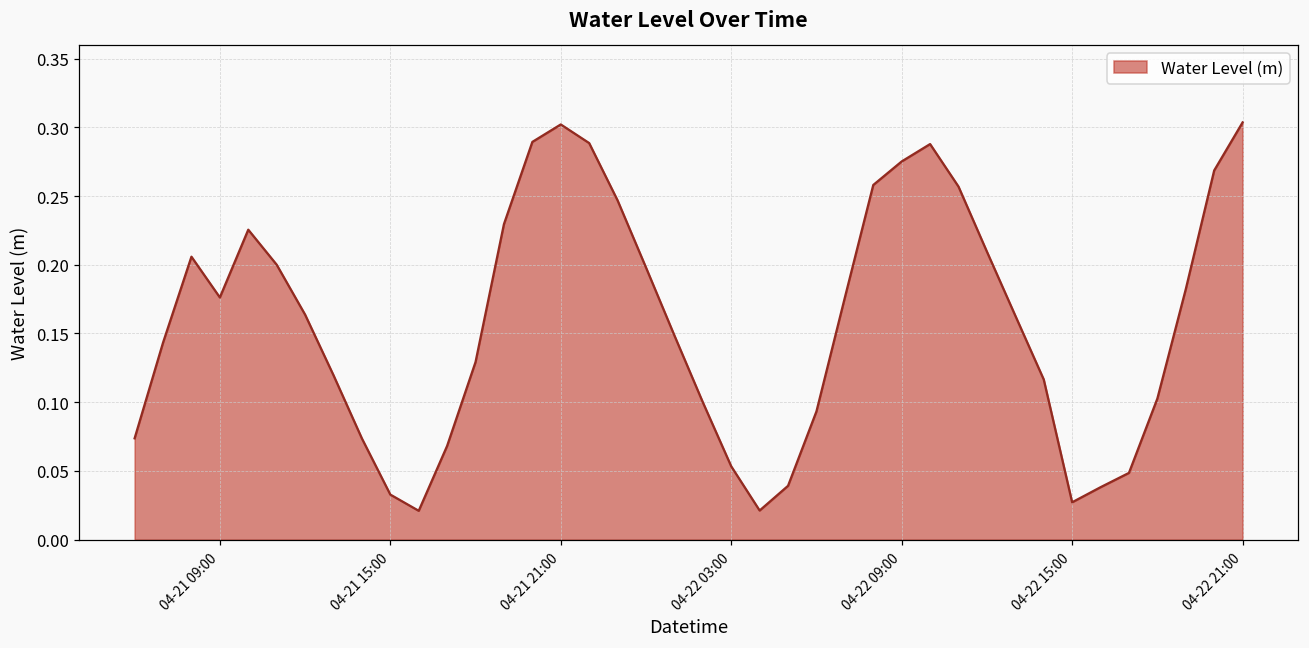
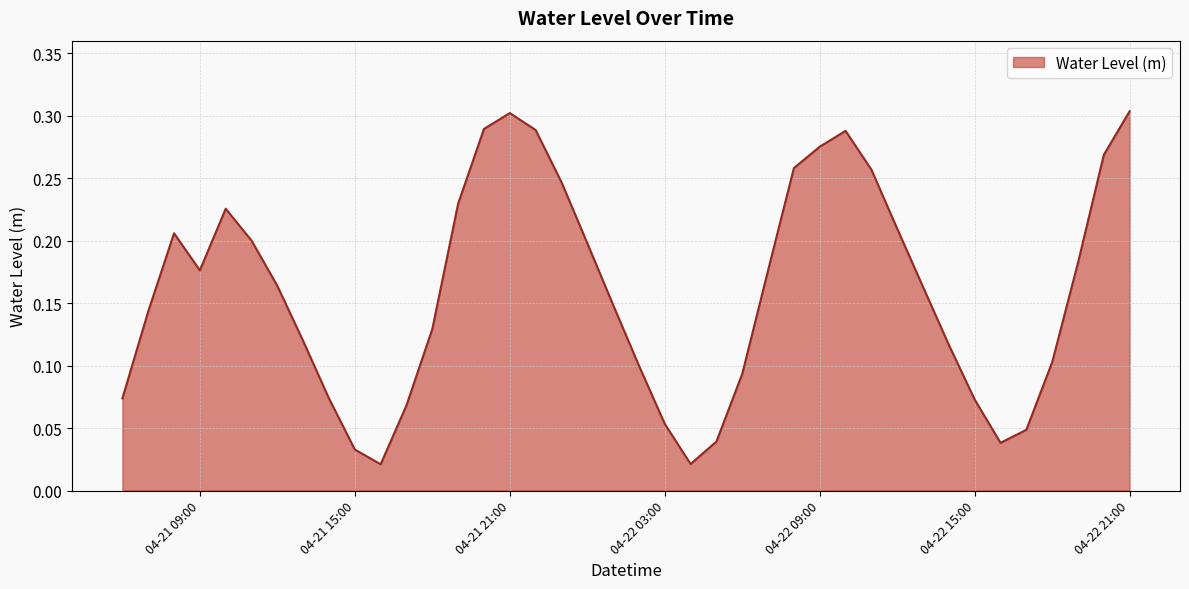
04-22 15:00: 0.027 -> 0.073
